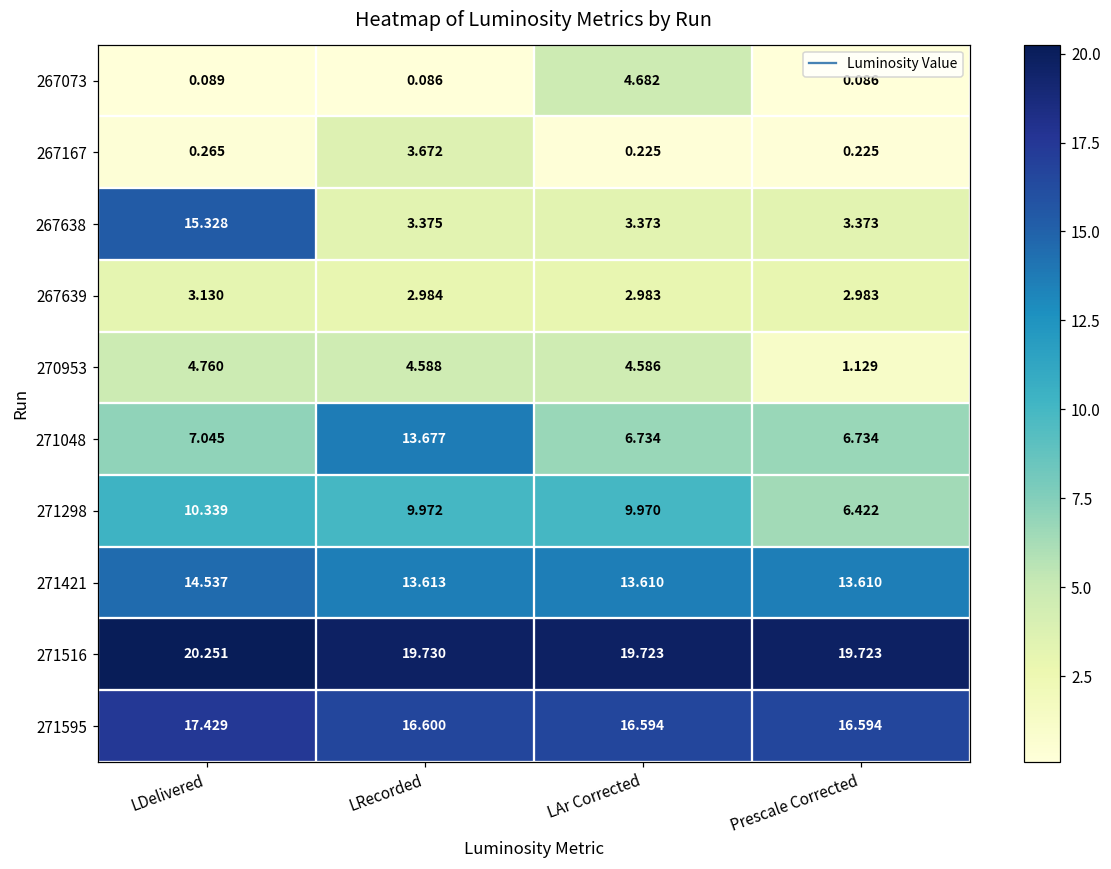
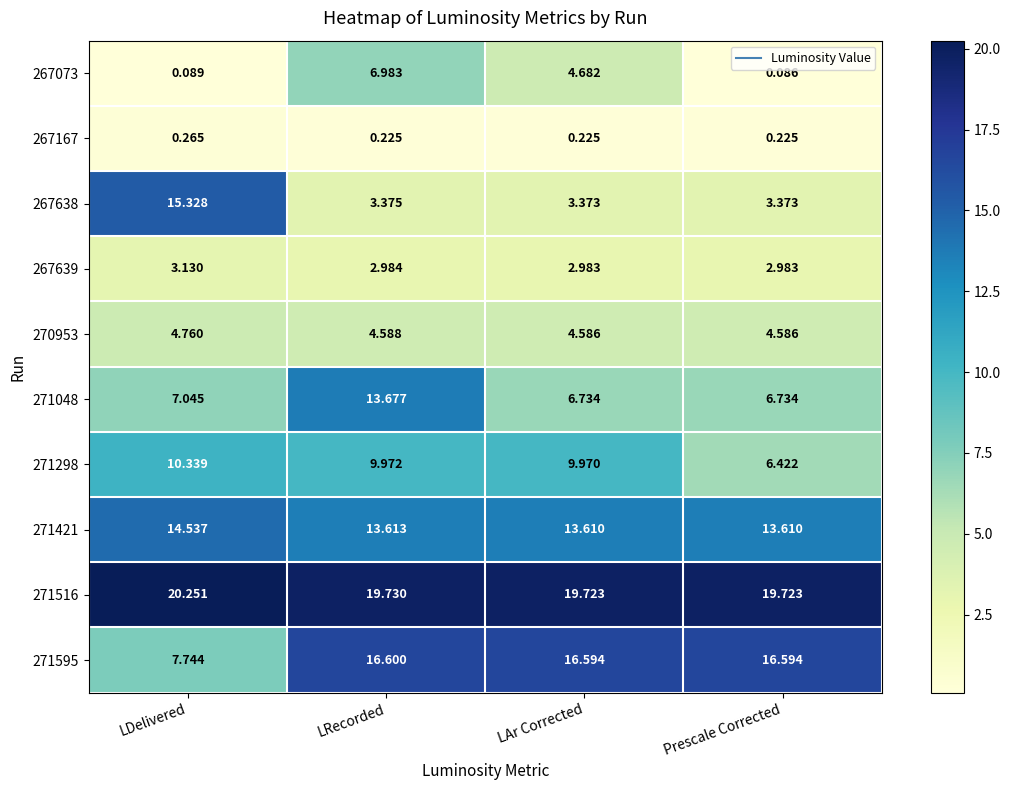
267073, LRecorded: 0.086 -> 6.983
267167, LRecorded: 3.672 -> 0.225
270953, Prescale Corrected: 1.129 -> 4.586
271595, LDelivered: 17.429 -> 7.744
